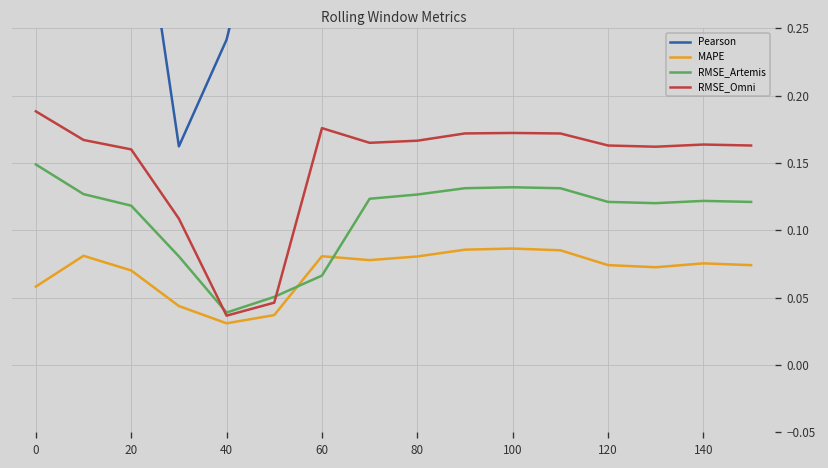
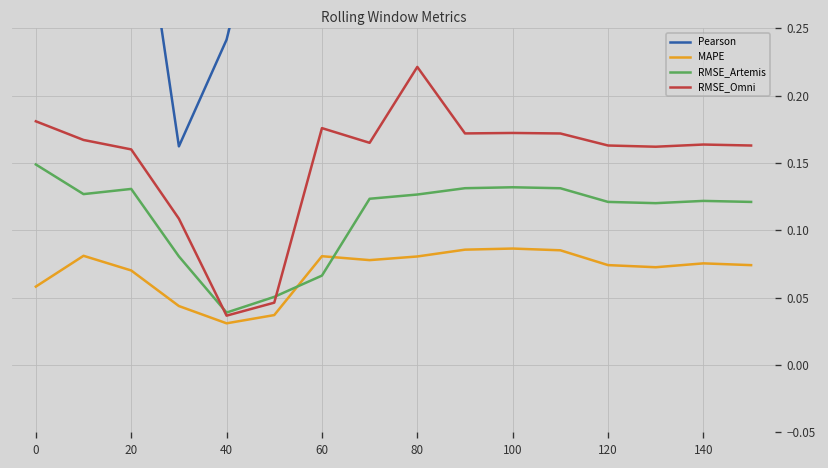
RMSE_Omni, 0: 0.188 -> 0.181
RMSE_Artemis, 20: 0.118 -> 0.131
RMSE_Omni, 80: 0.167 -> 0.221
